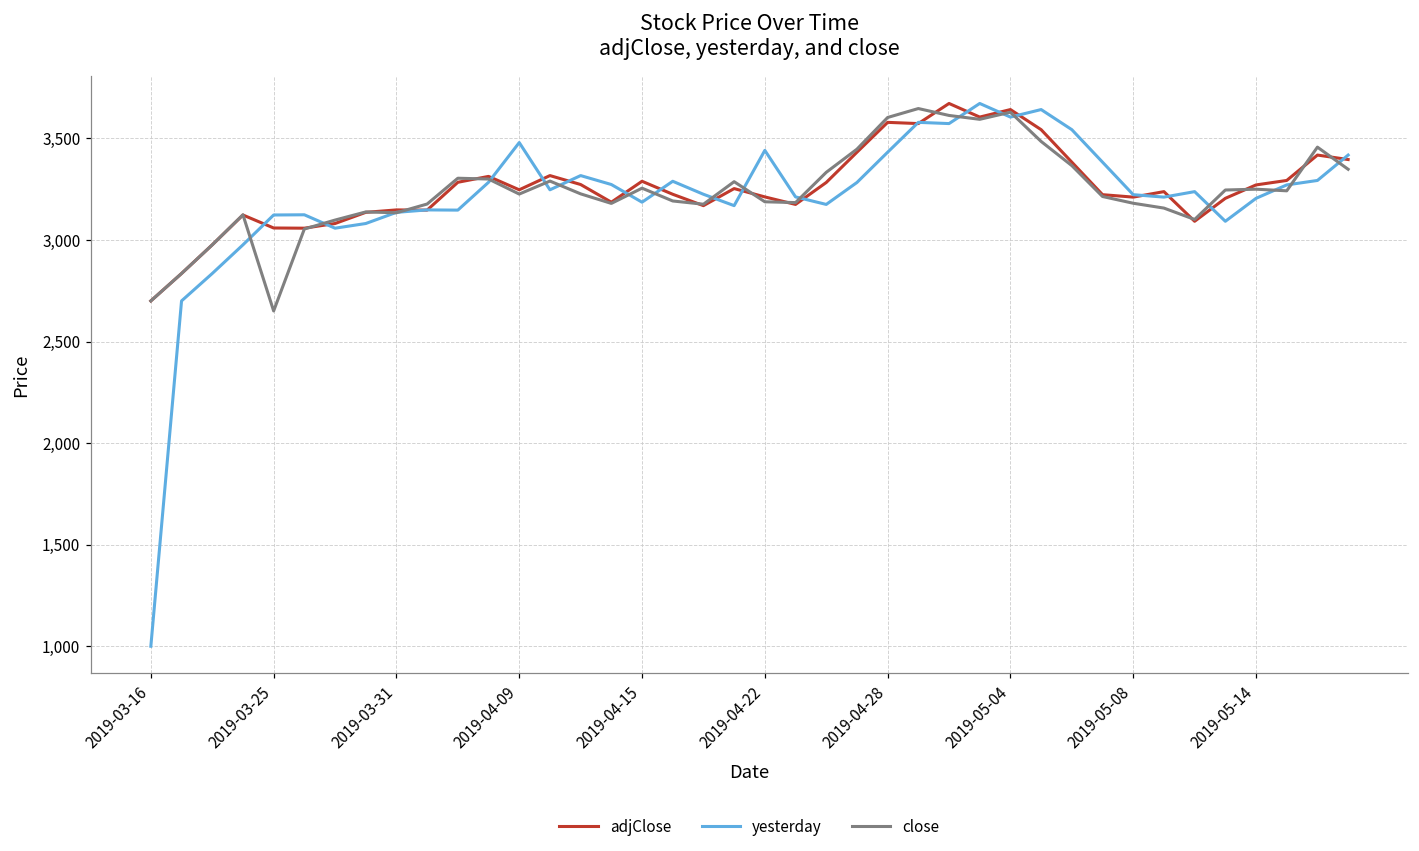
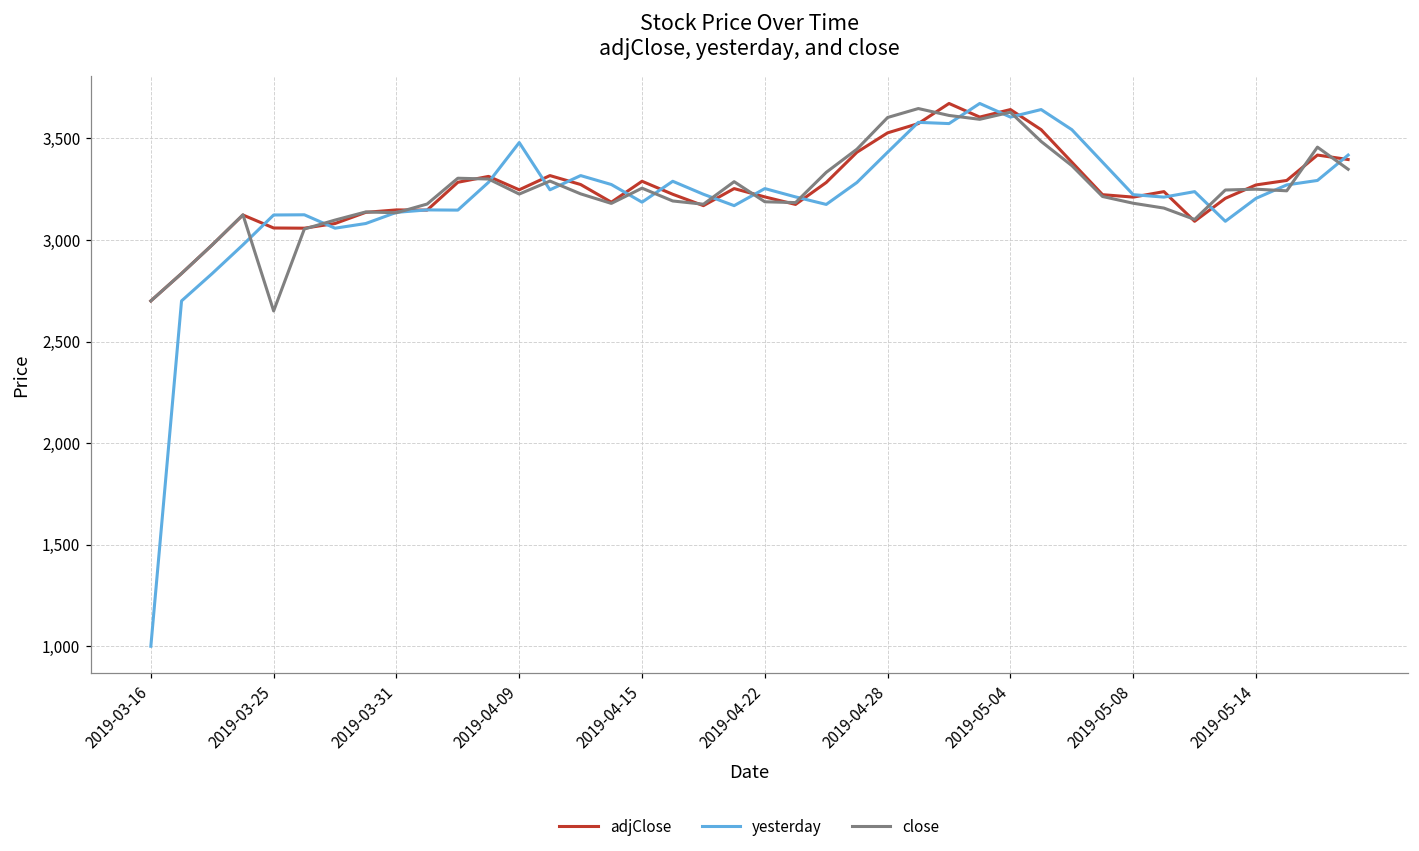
yesterday, 2019-04-22: 3,440 -> 3,250
adjClose, 2019-04-28: 3,580 -> 3,530
